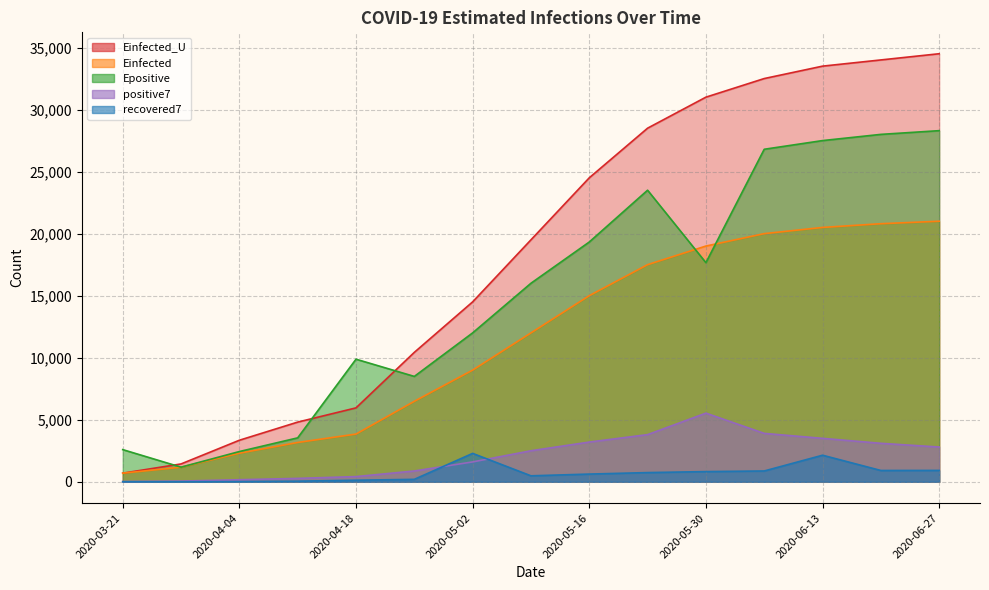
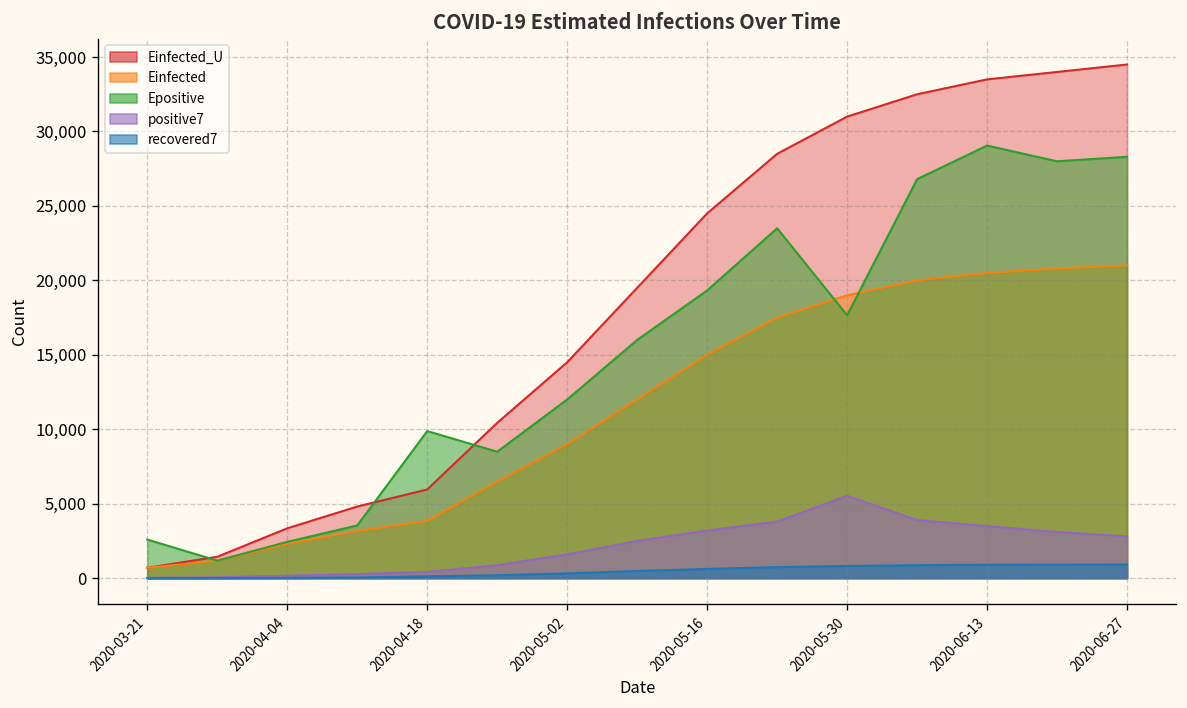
recovered7, 2020-05-02: 2,300 -> 300
Epositive, 2020-06-13: 27,500 -> 29,100
recovered7, 2020-06-13: 2,100 -> 900
